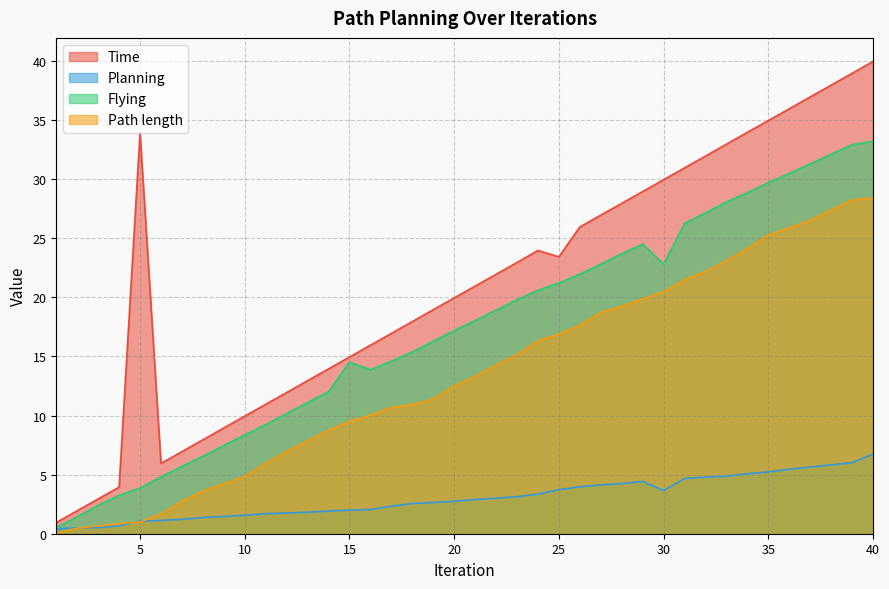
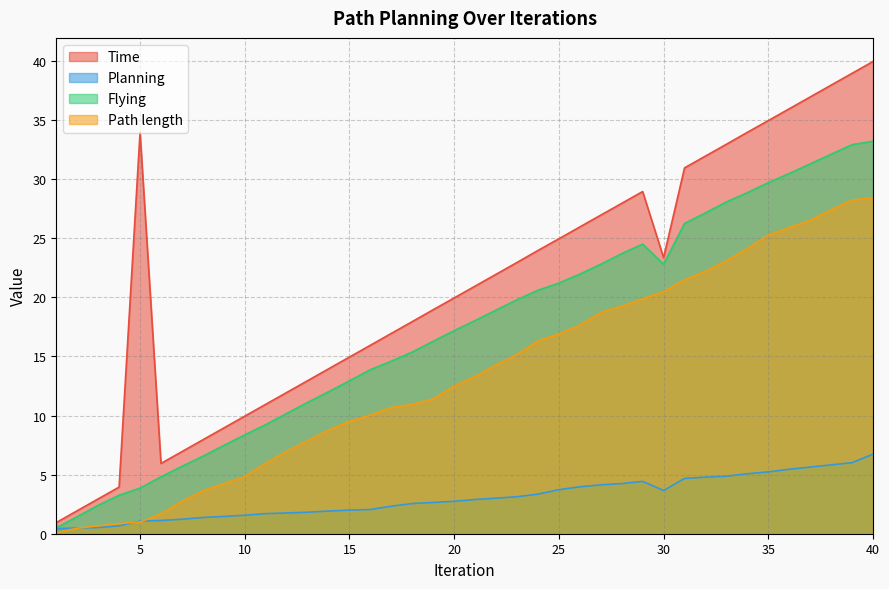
Flying, 15: 14.5 -> 12.9
Time, 25: 23.4 -> 25.0
Time, 30: 29.9 -> 23.3
